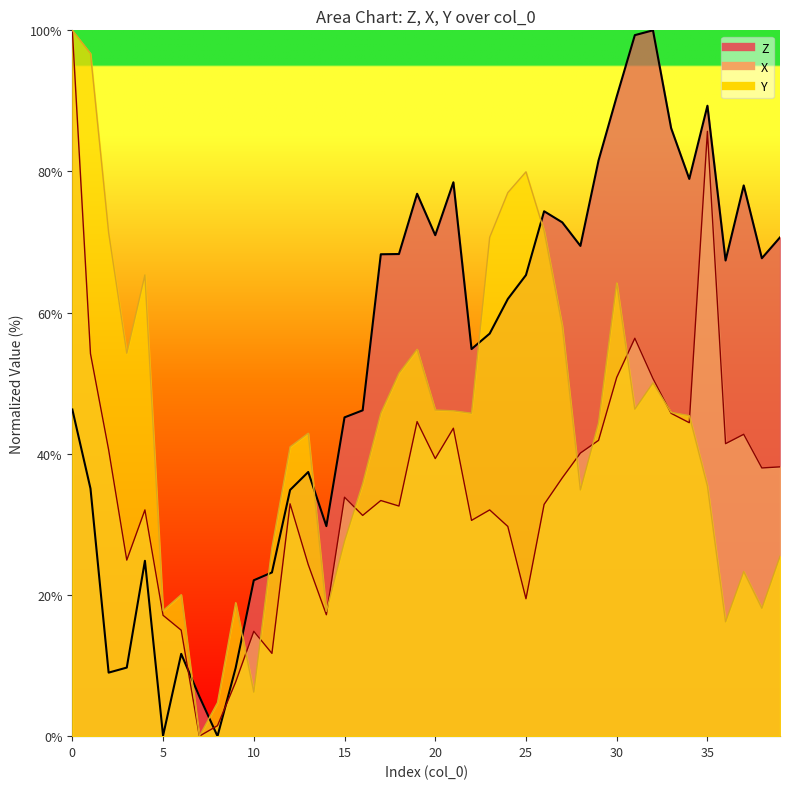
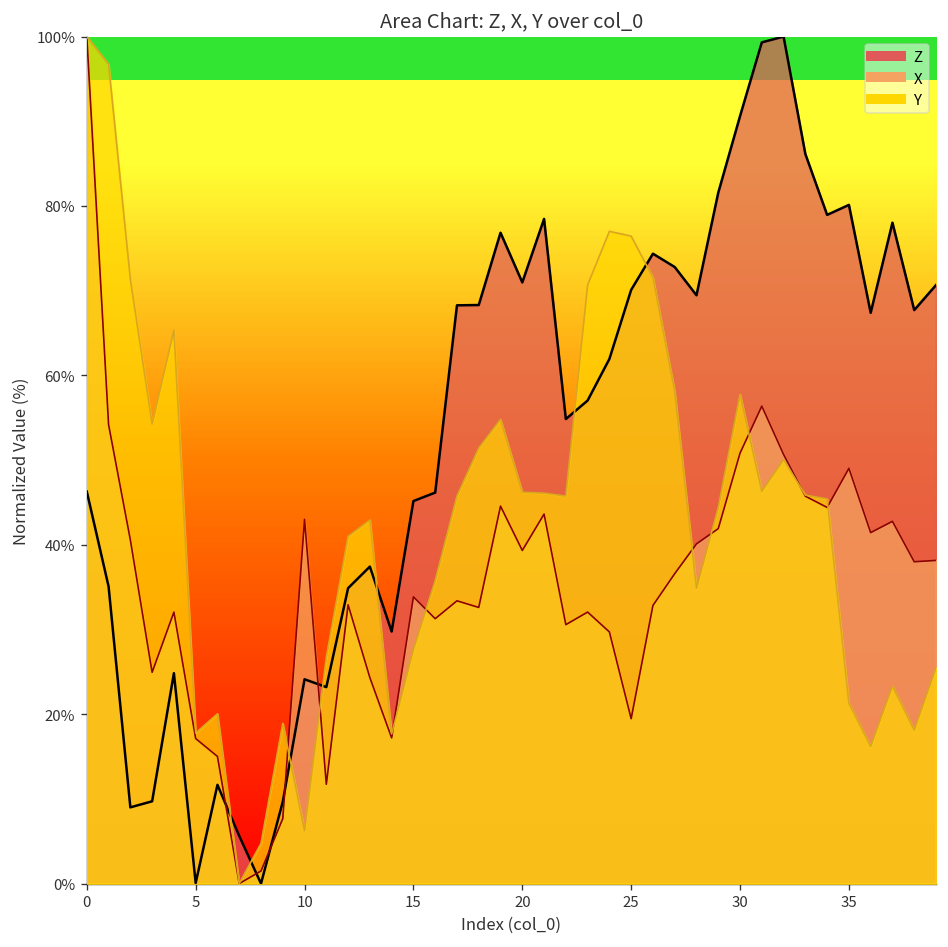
Z, 10: 22% -> 24%
X, 10: 15% -> 43%
Z, 25: 65% -> 70%
Y, 25: 80% -> 76%
Y, 30: 64% -> 58%
Z, 35: 89% -> 80%
X, 35: 86% -> 49%
Y, 35: 35% -> 21%
